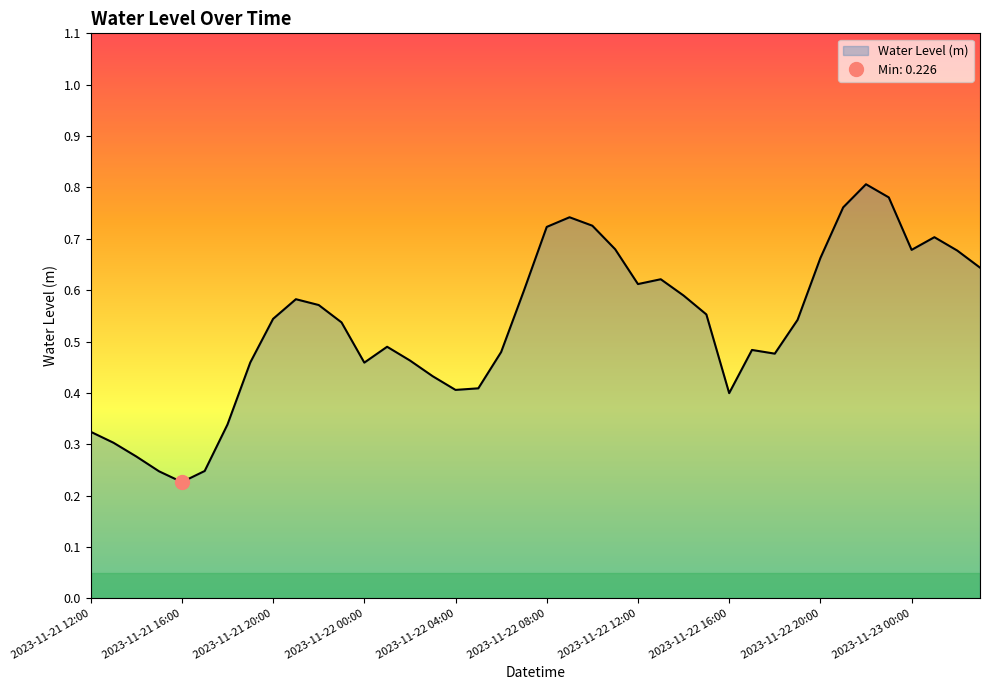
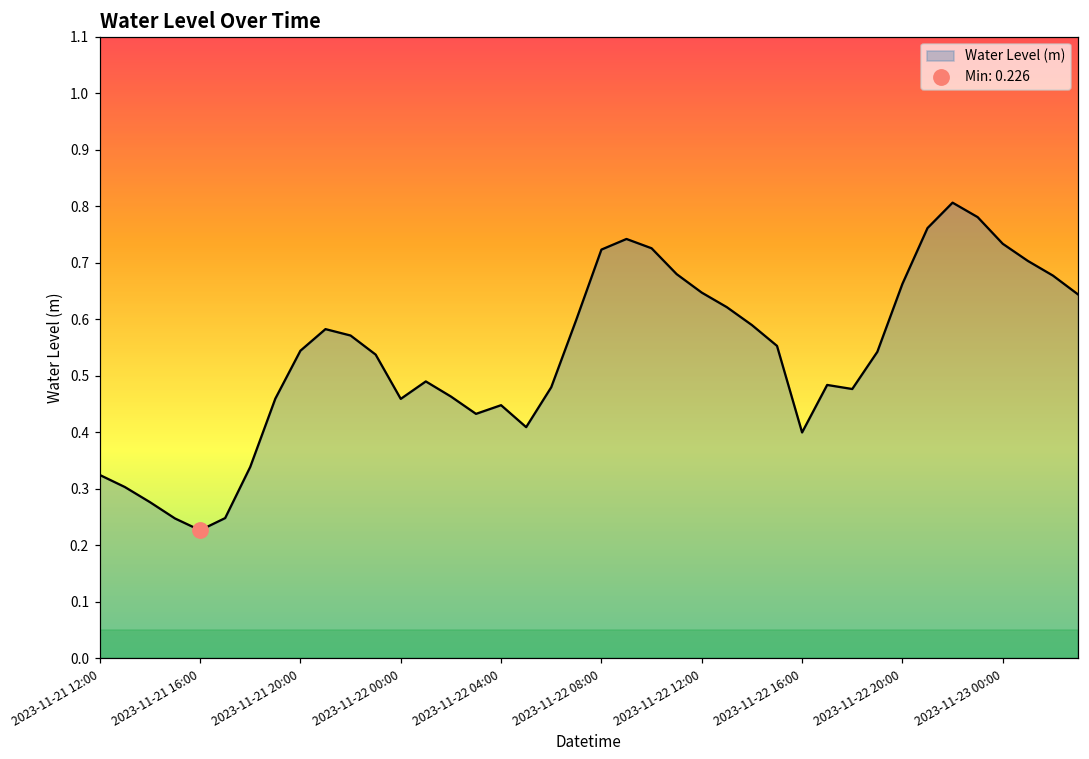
Water Level (m), 2023-11-22 04:00: 0.41 -> 0.45
Water Level (m), 2023-11-22 12:00: 0.61 -> 0.65
Water Level (m), 2023-11-23 00:00: 0.68 -> 0.73
